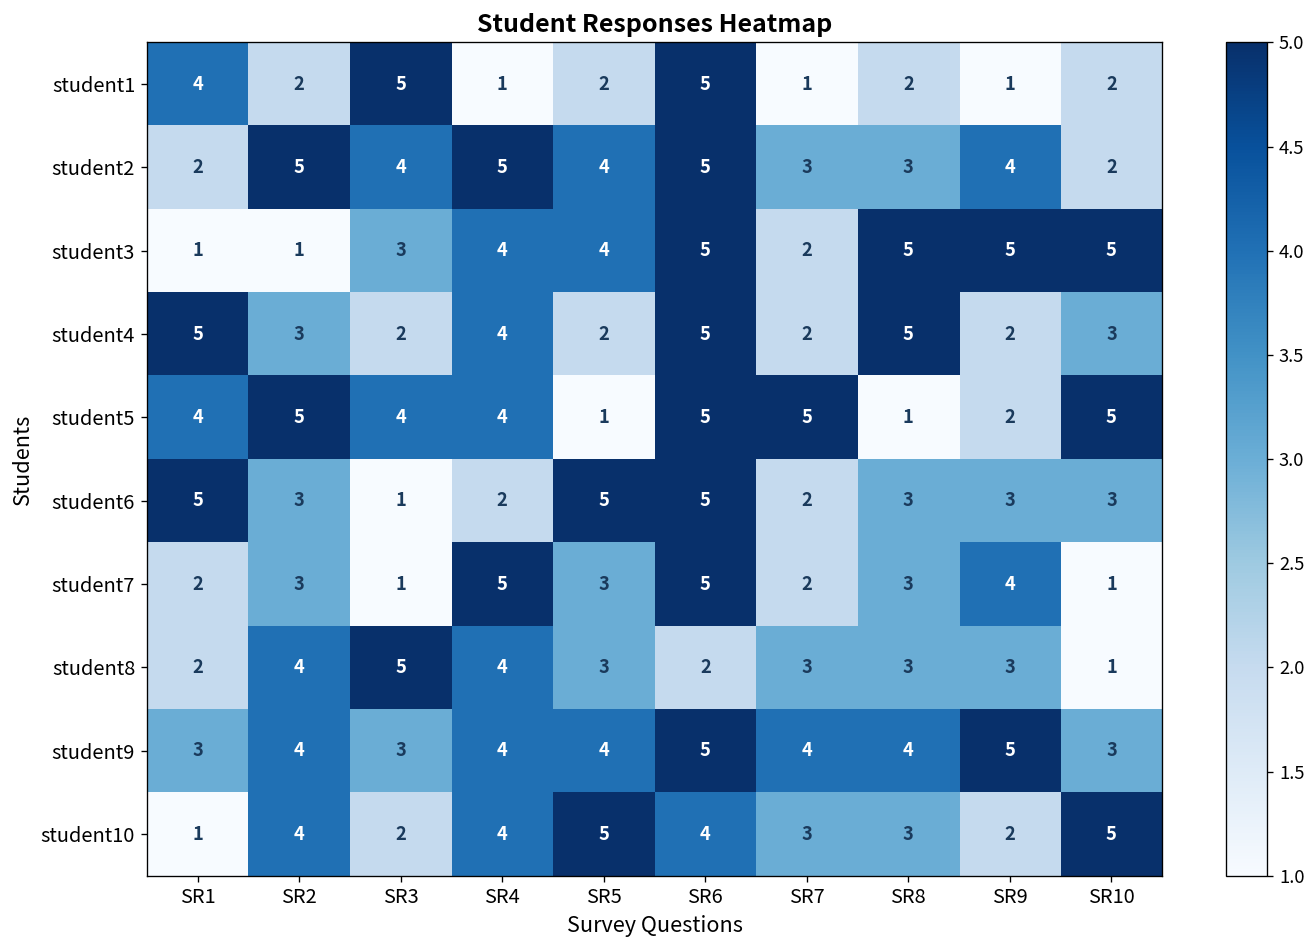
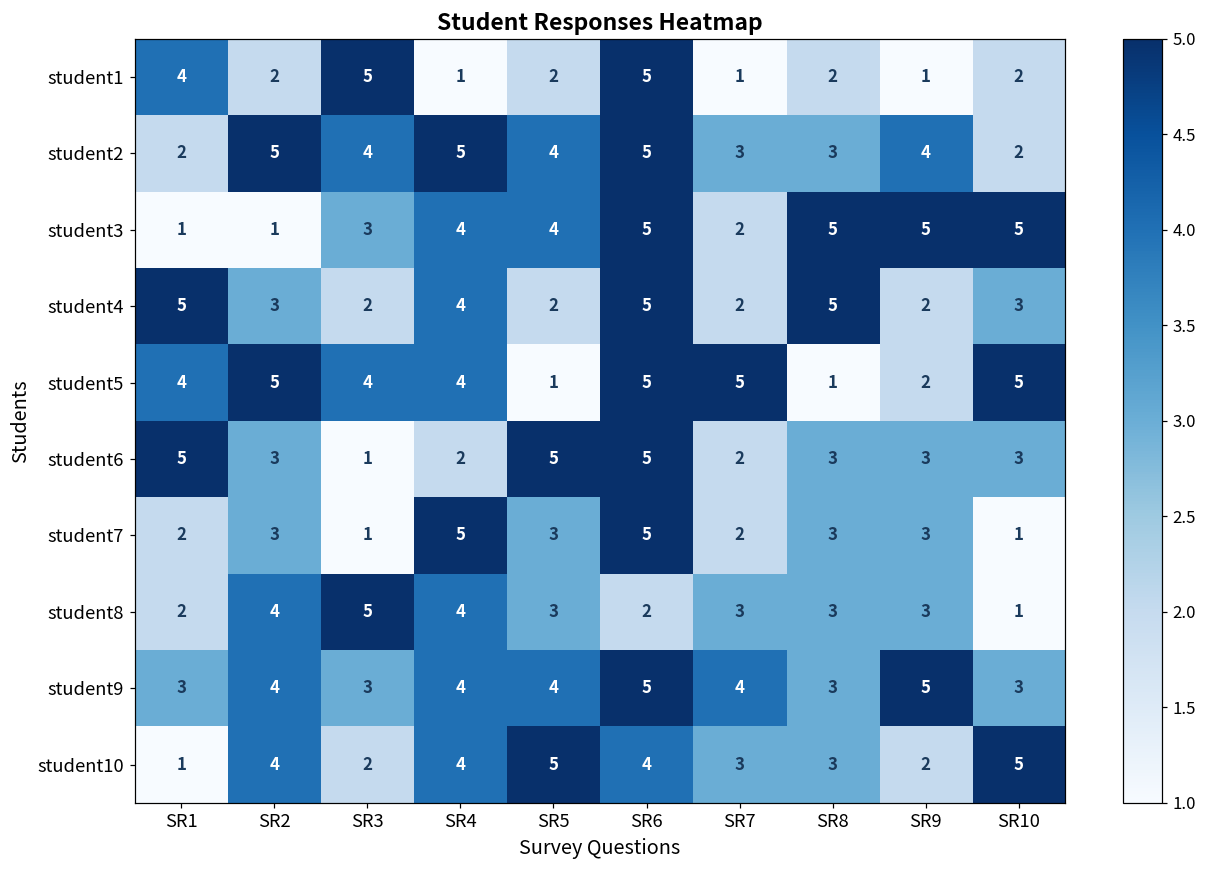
student7, SR9: 4 -> 3
student9, SR8: 4 -> 3
